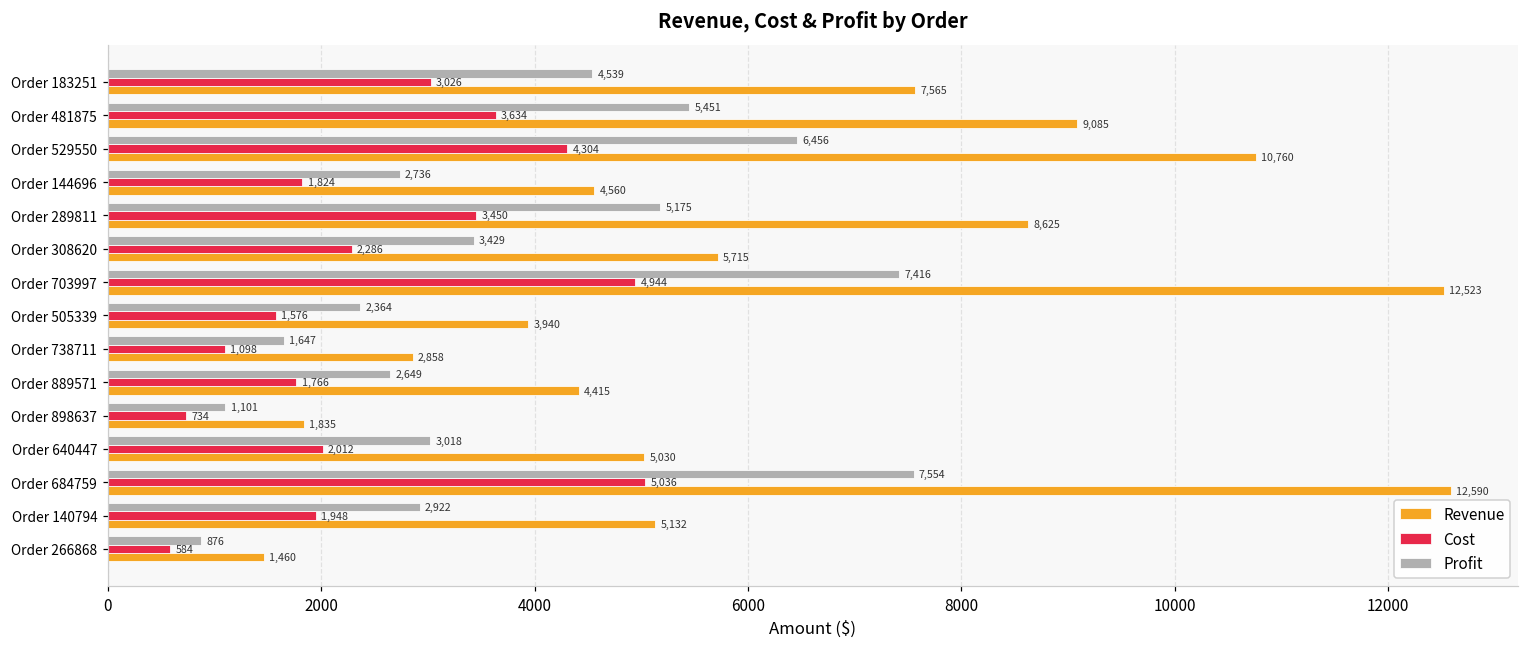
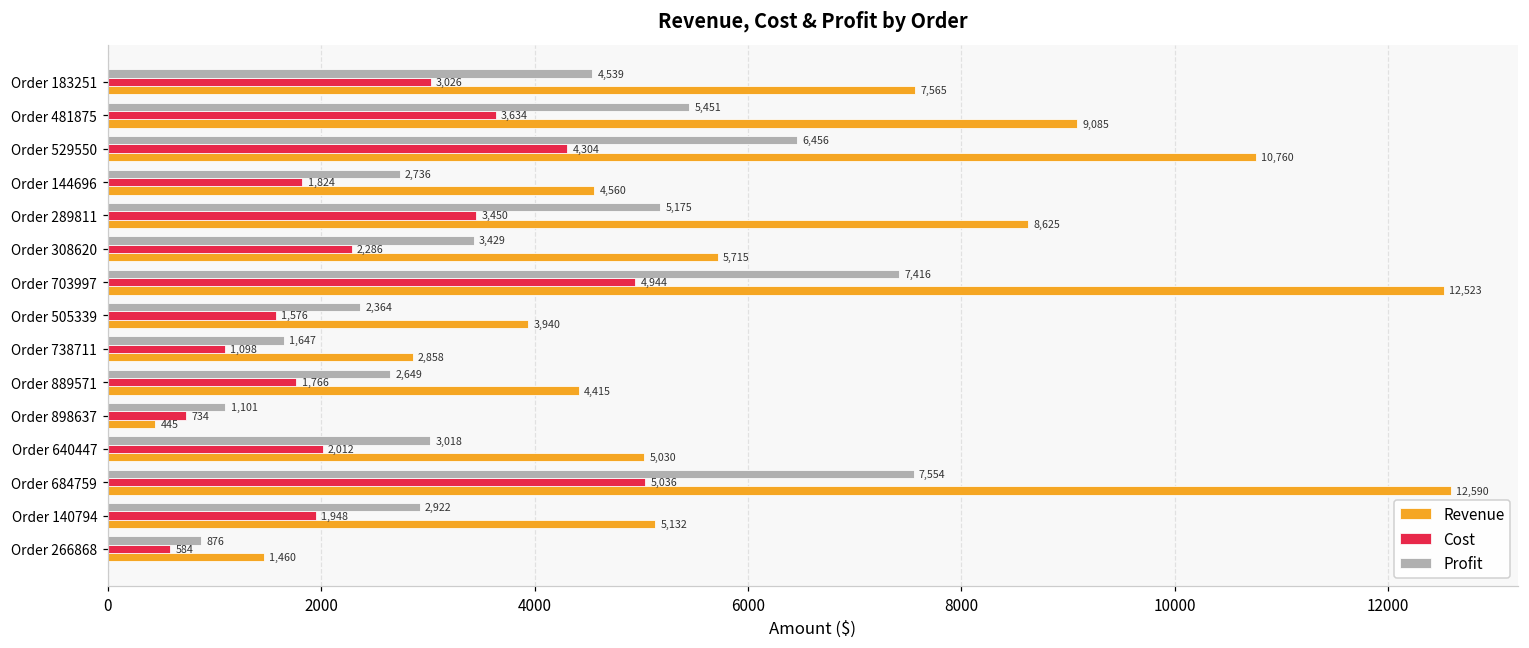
Revenue, Order 898637: 1,835 -> 445
